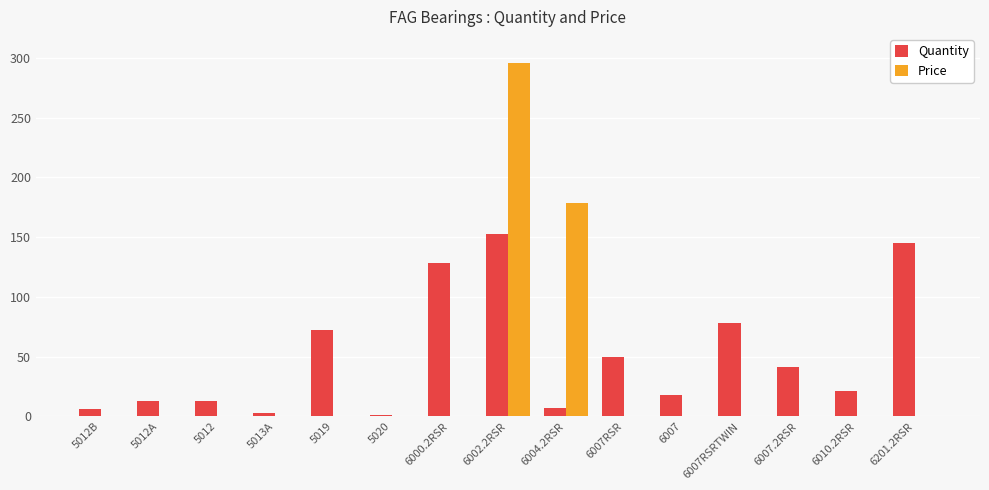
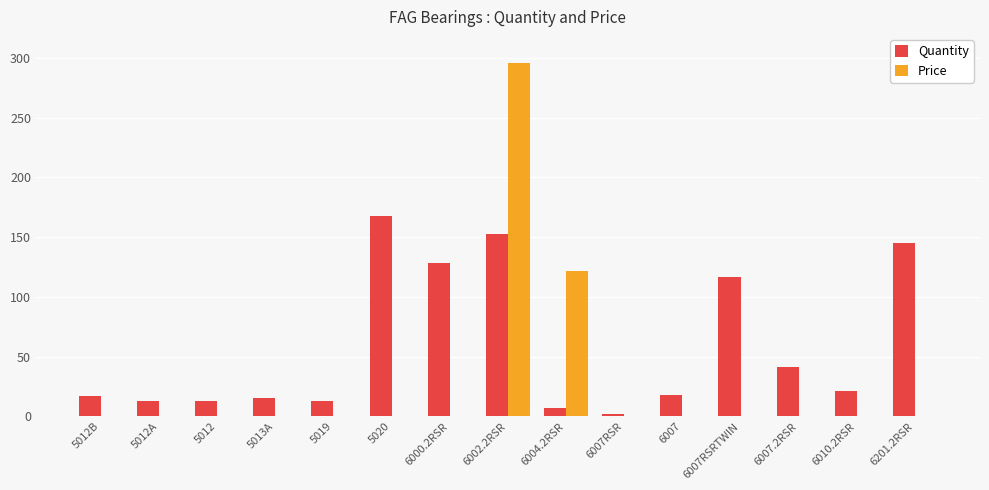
Quantity, 5012B: 6 -> 17
Quantity, 5013A: 3 -> 15
Quantity, 5019: 72 -> 13
Quantity, 5020: 1 -> 168
Price, 6004.2RSR: 179 -> 122
Quantity, 6007RSR: 50 -> 2
Quantity, 6007RSRTWIN: 78 -> 117
